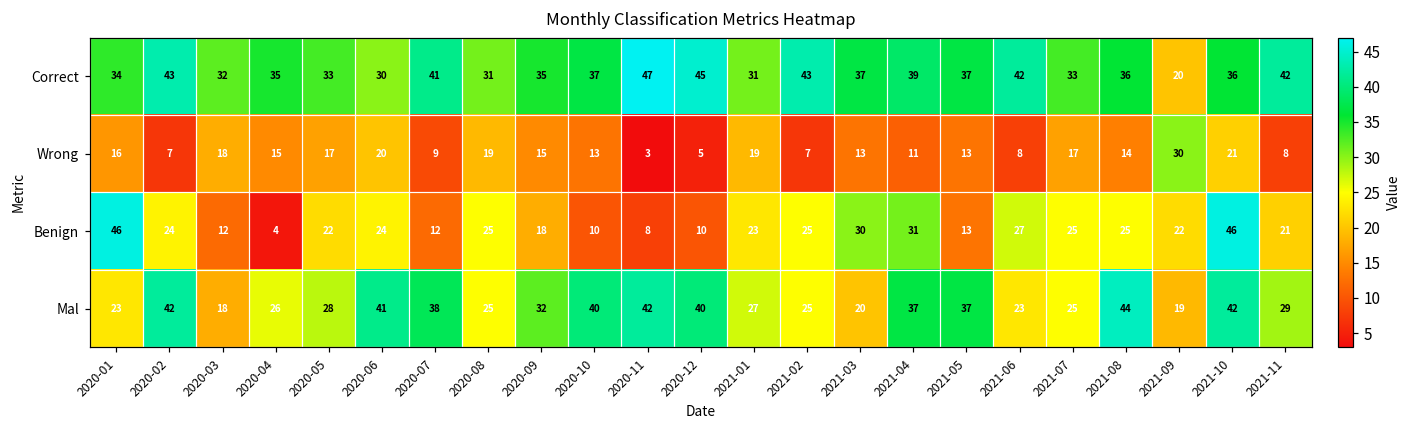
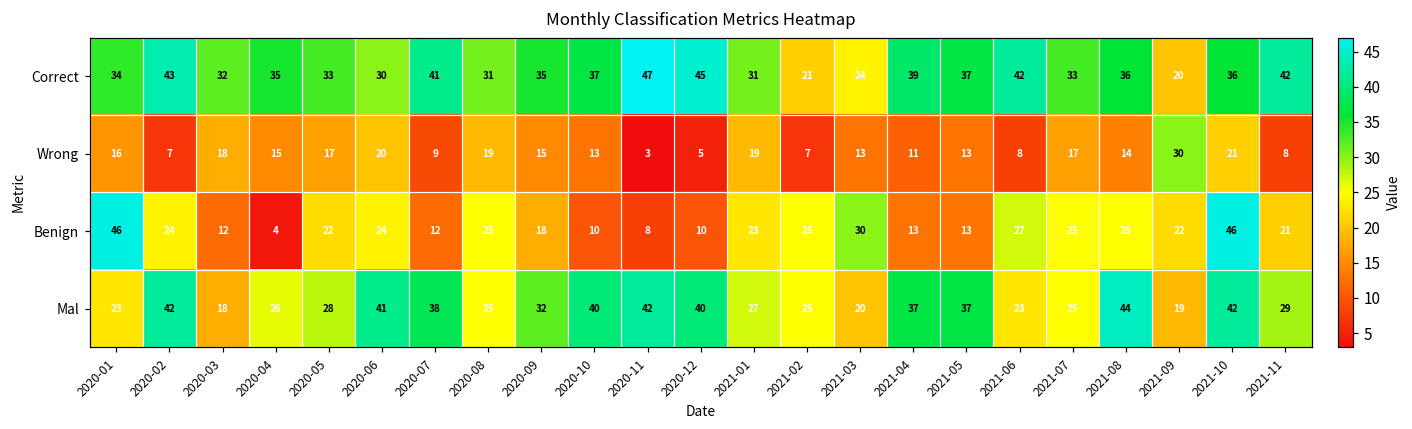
Correct, 2021-02: 43 -> 21
Correct, 2021-03: 37 -> 24
Benign, 2021-04: 31 -> 13
